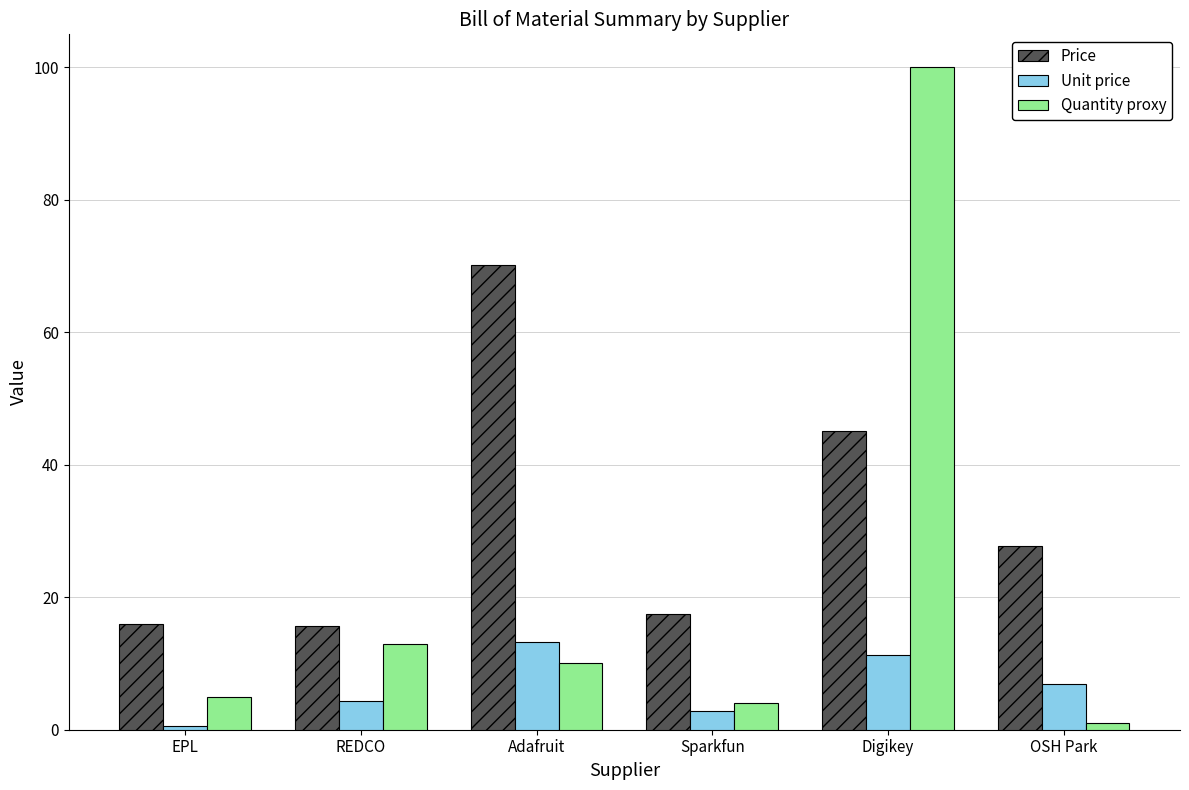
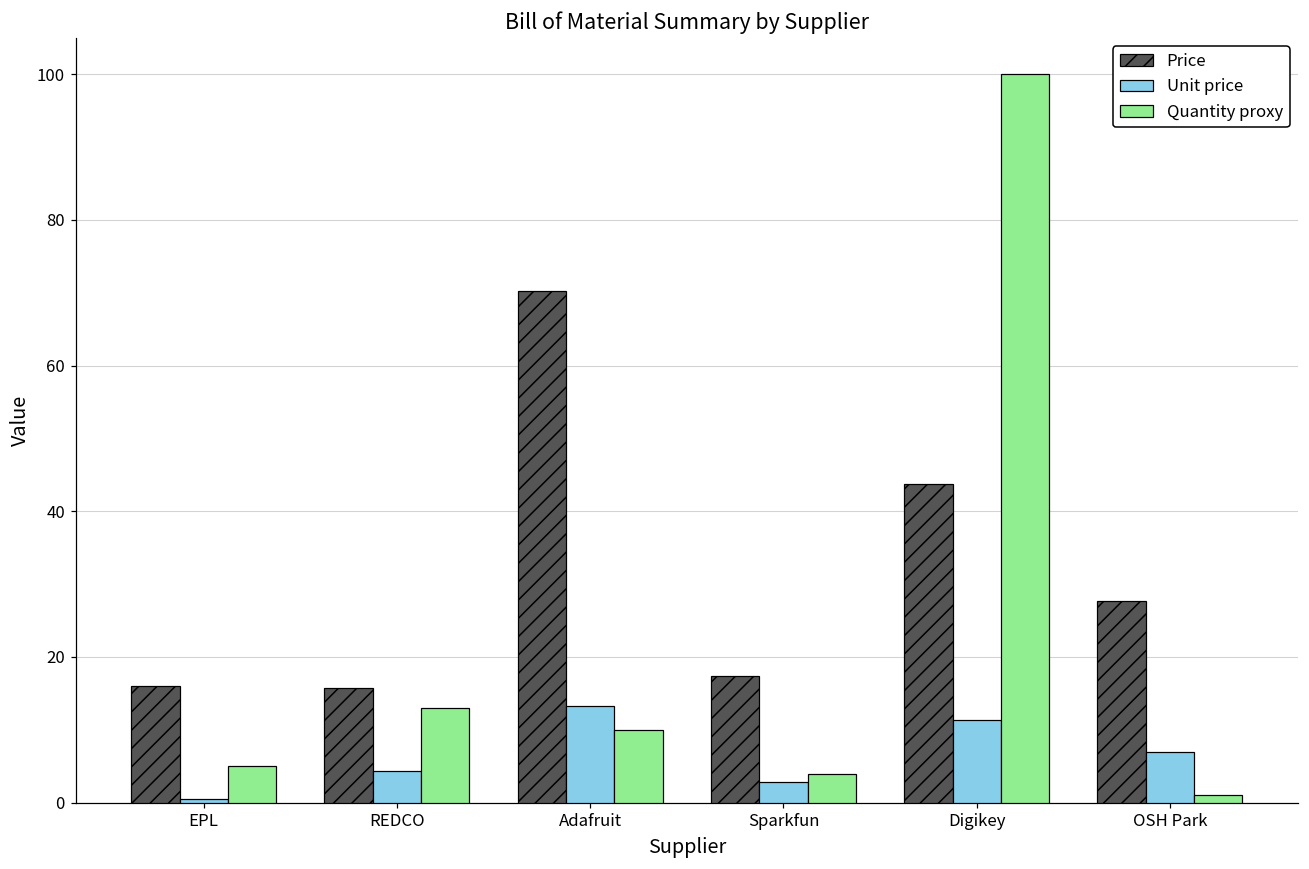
Price, Digikey: 45 -> 44
